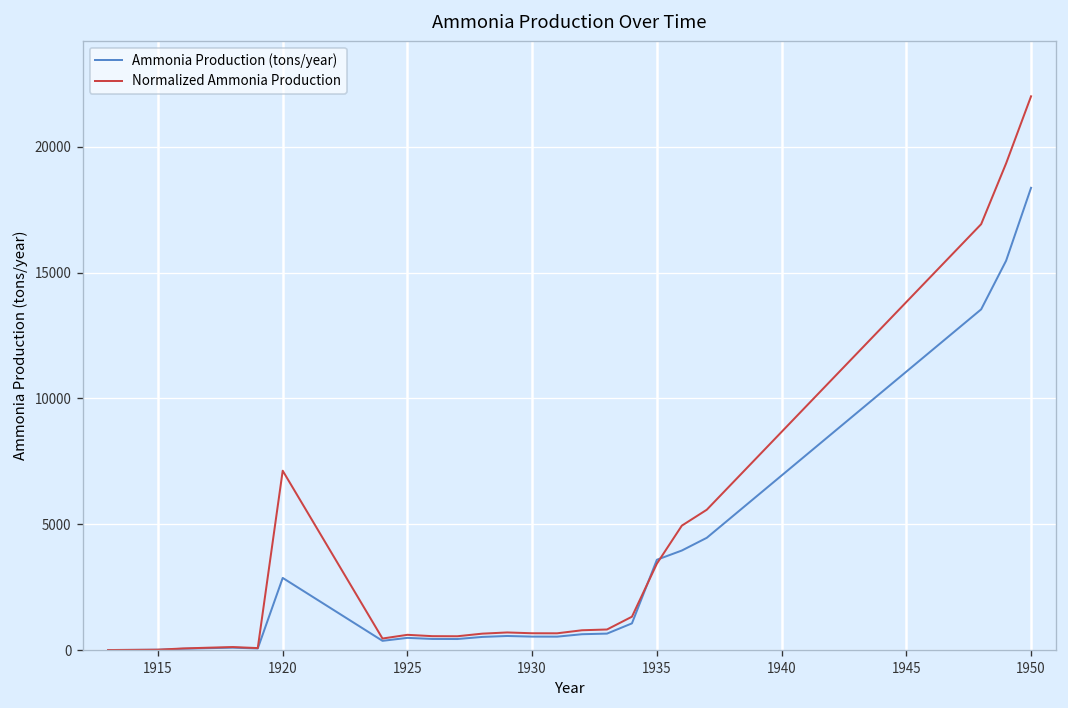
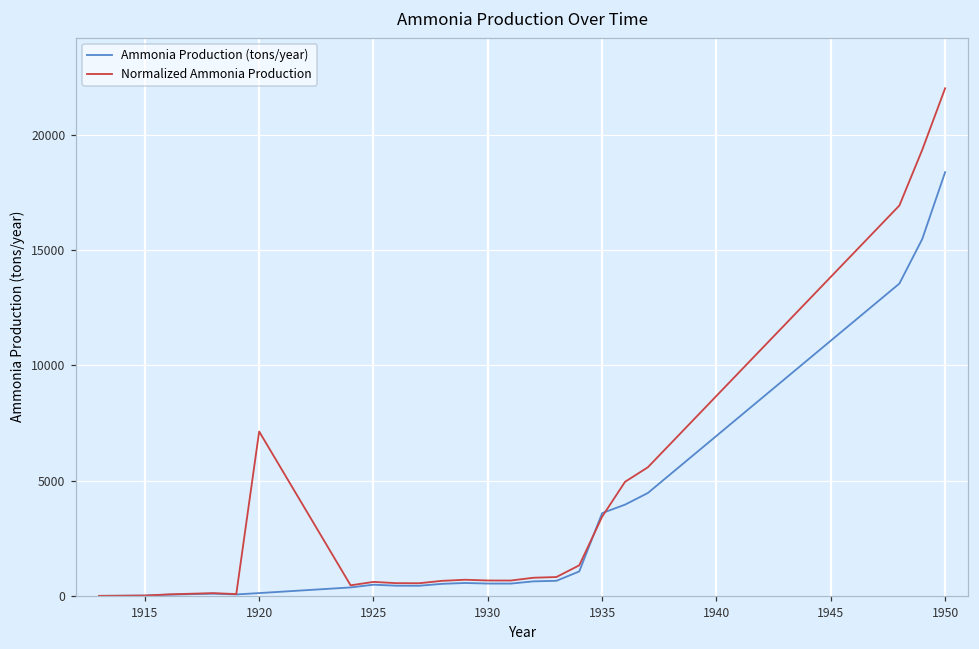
Ammonia Production (tons/year), 1920: 2900 -> 100
